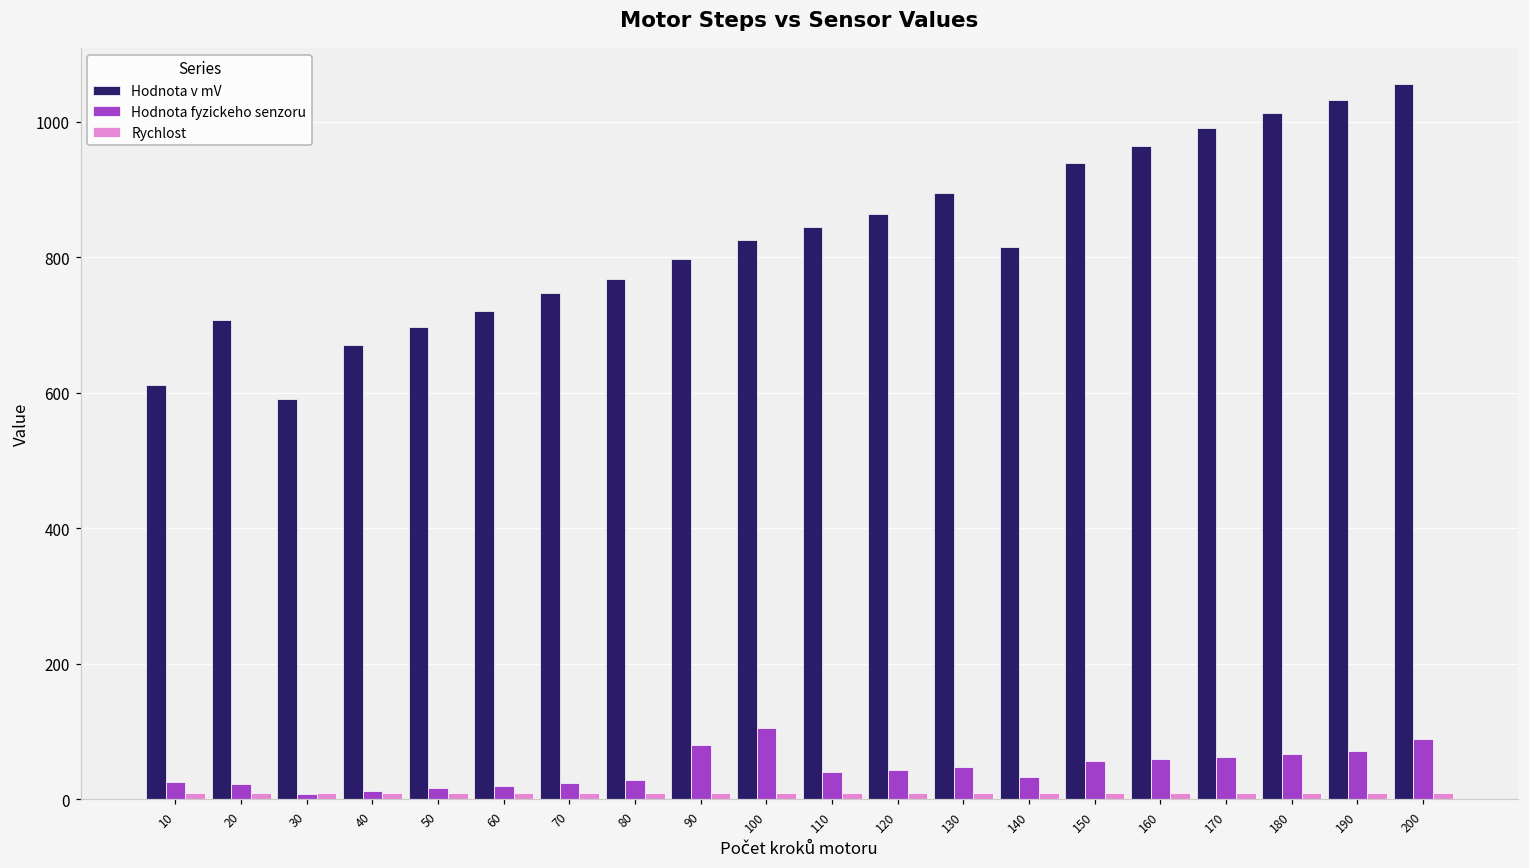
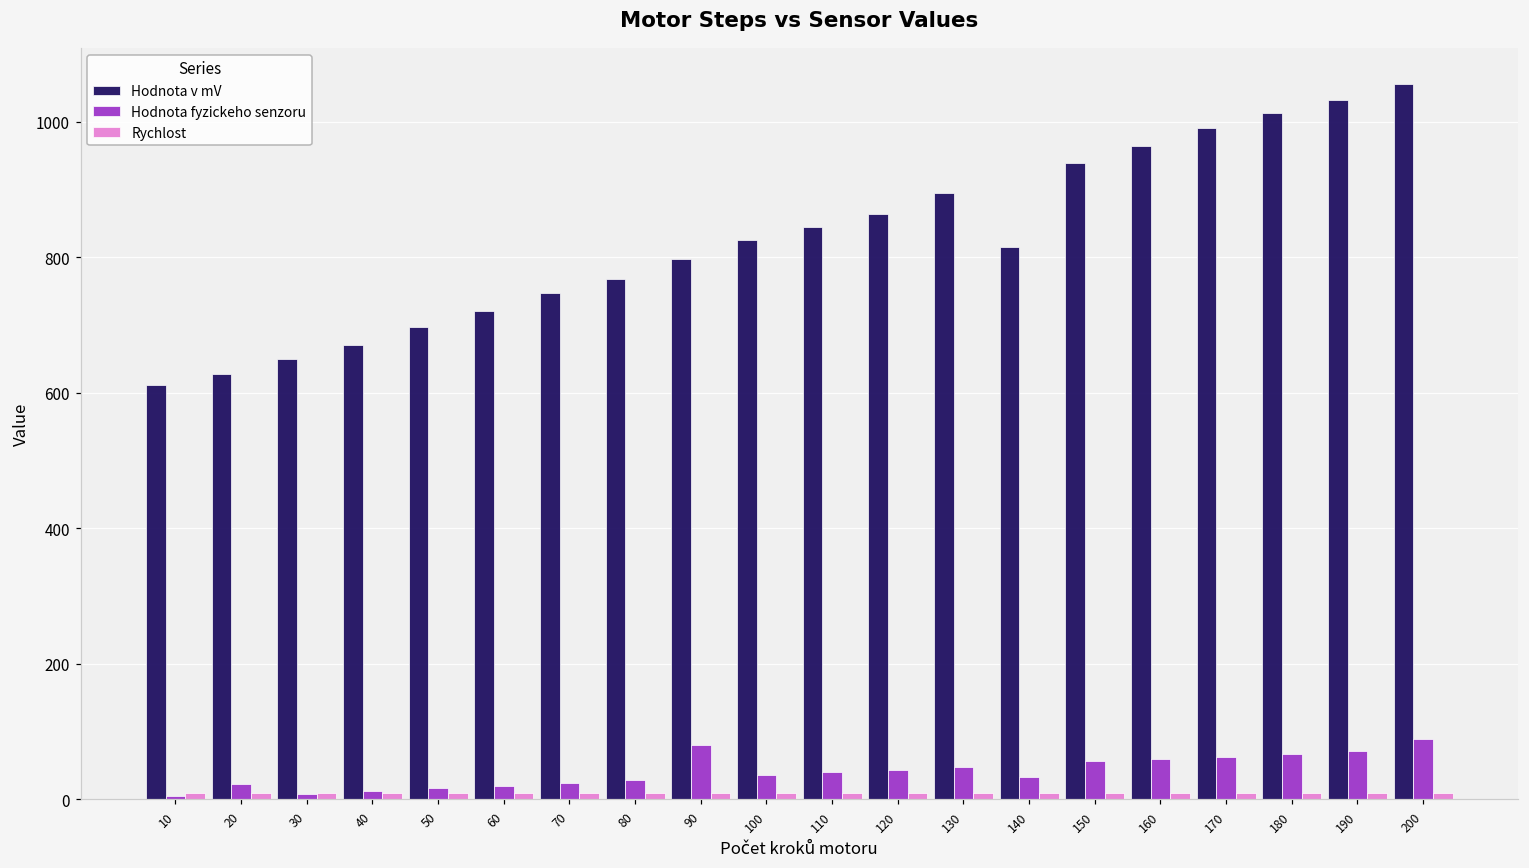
Hodnota fyzickeho senzoru, 10: 30 -> 10
Hodnota v mV, 20: 710 -> 630
Hodnota v mV, 30: 590 -> 650
Hodnota fyzickeho senzoru, 100: 110 -> 40
